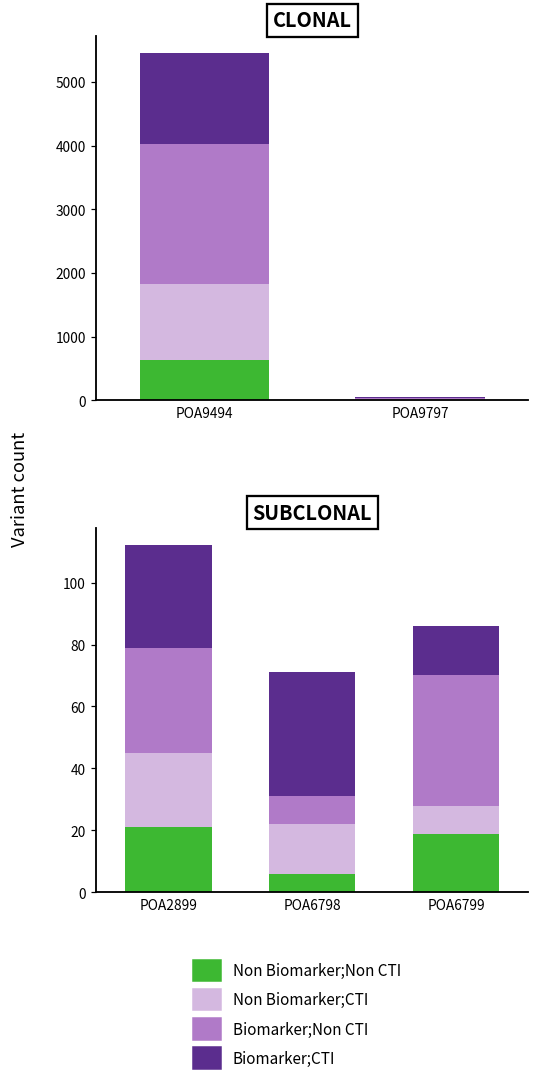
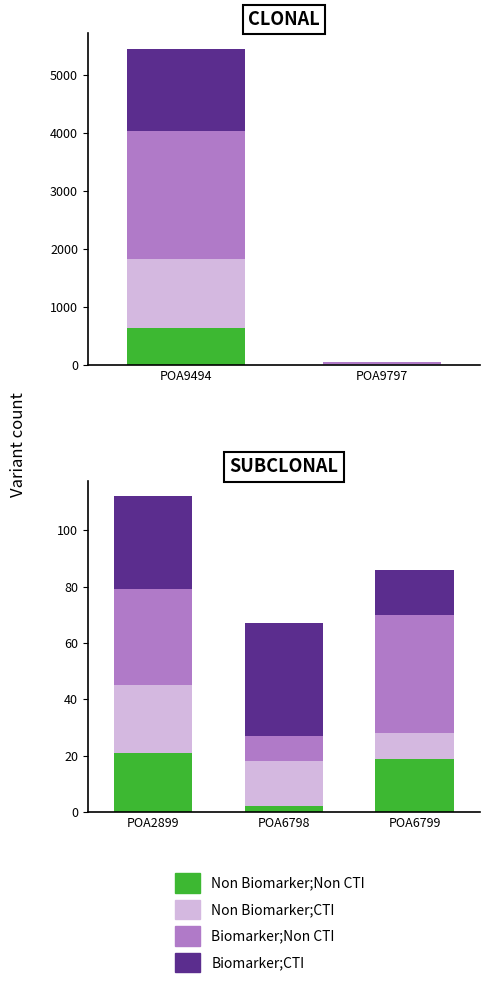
SUBCLONAL, Non Biomarker;Non CTI, POA6798: 6 -> 2
